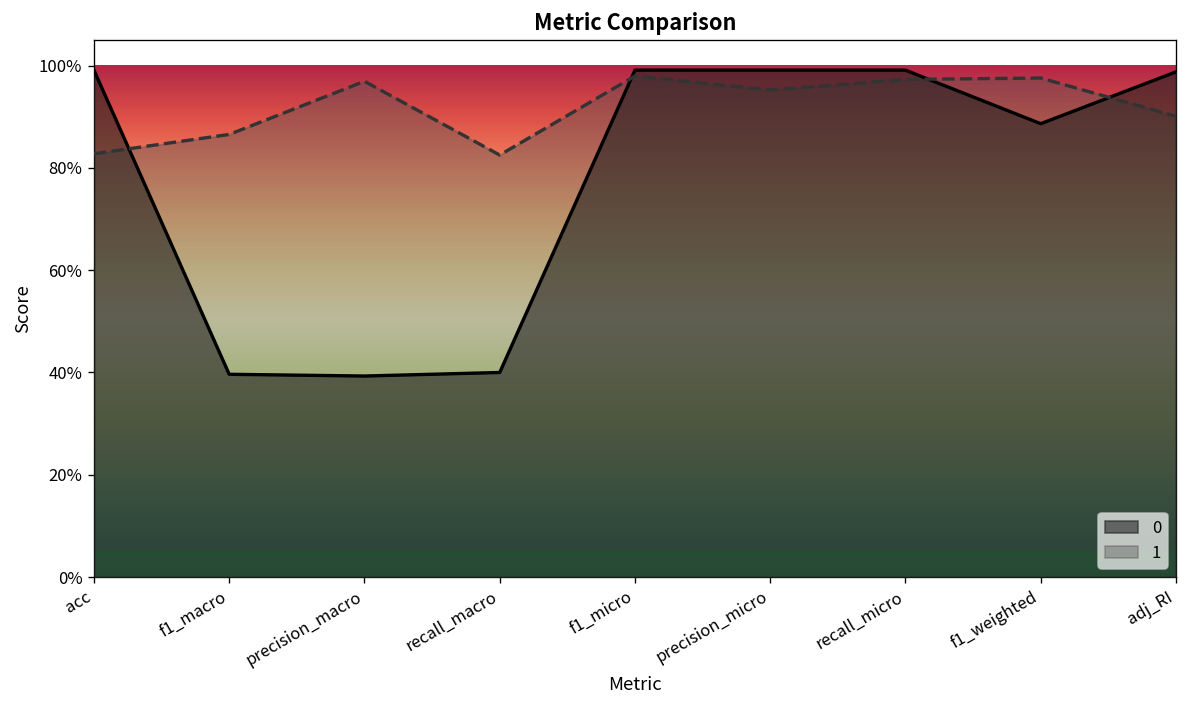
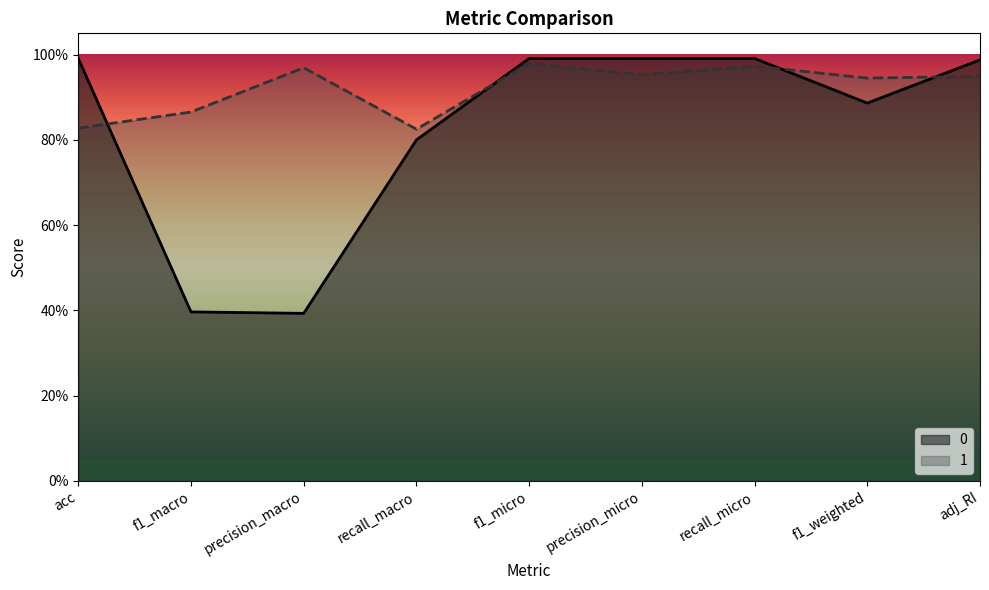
0, recall_macro: 40% -> 80%
1, f1_weighted: 98% -> 94%
1, adj_RI: 90% -> 95%
